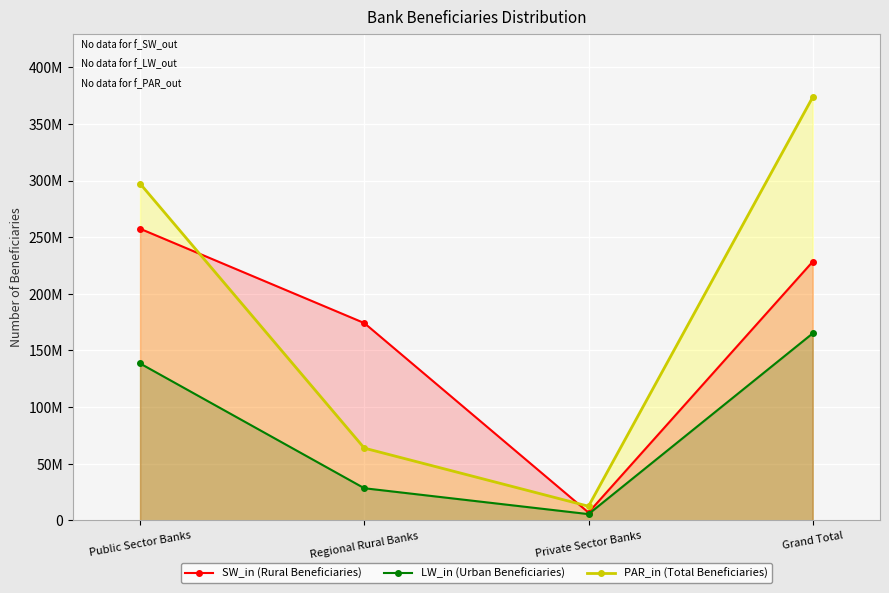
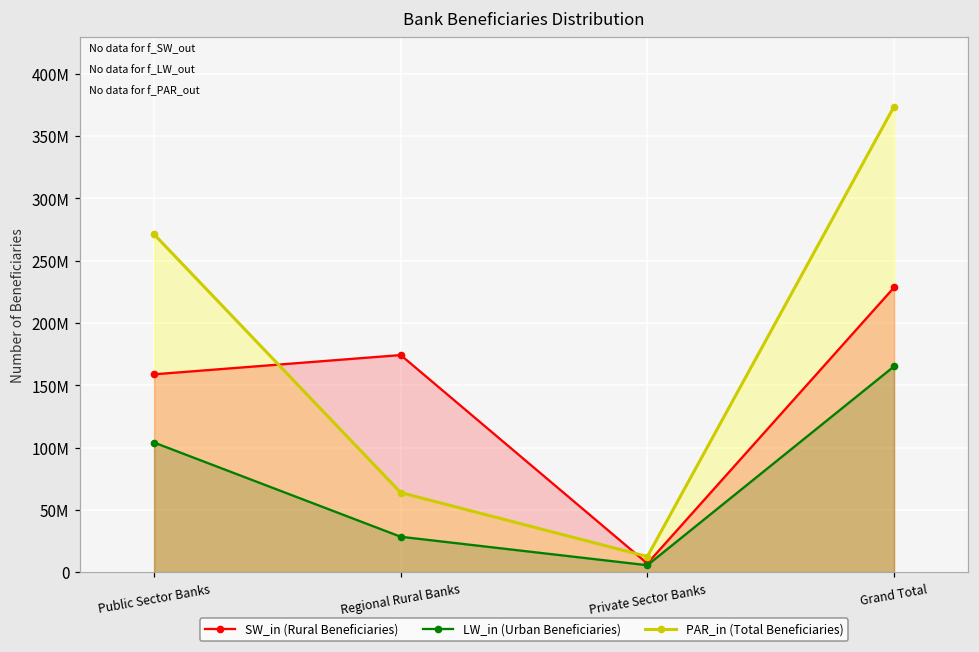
SW_in (Rural Beneficiaries), Public Sector Banks: 257000000 -> 159000000
LW_in (Urban Beneficiaries), Public Sector Banks: 139000000 -> 104000000
PAR_in (Total Beneficiaries), Public Sector Banks: 297000000 -> 271000000
